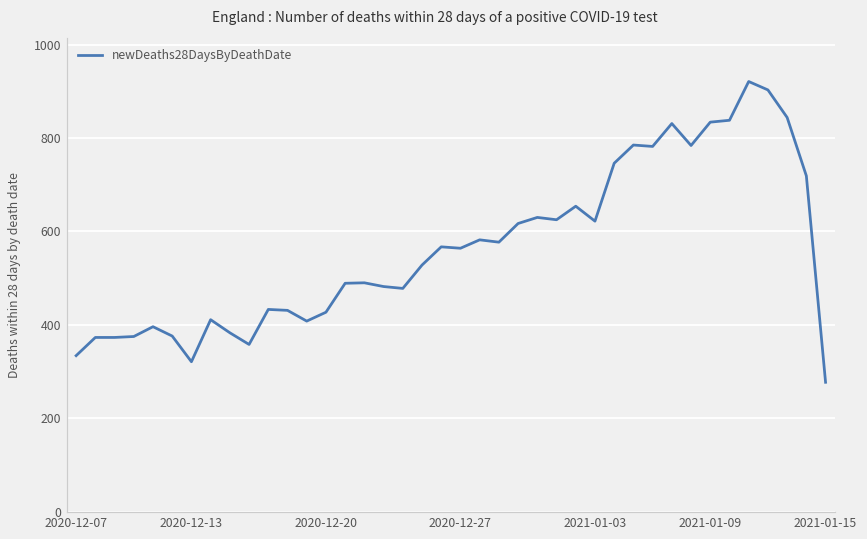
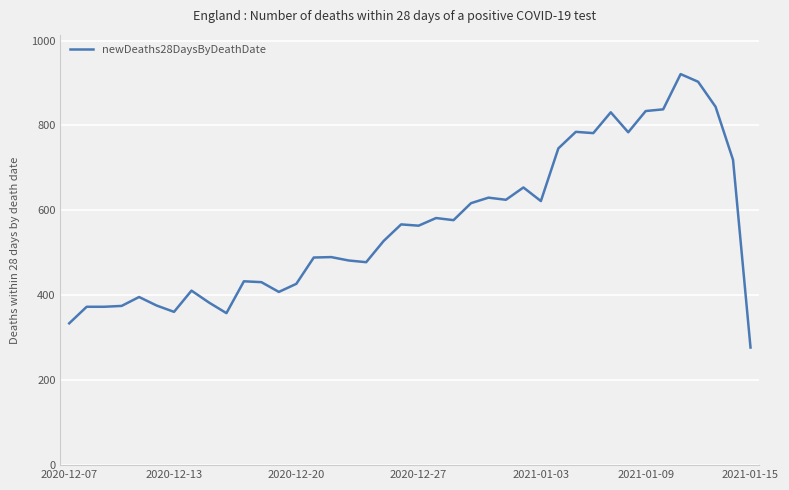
2020-12-13: 320 -> 360
